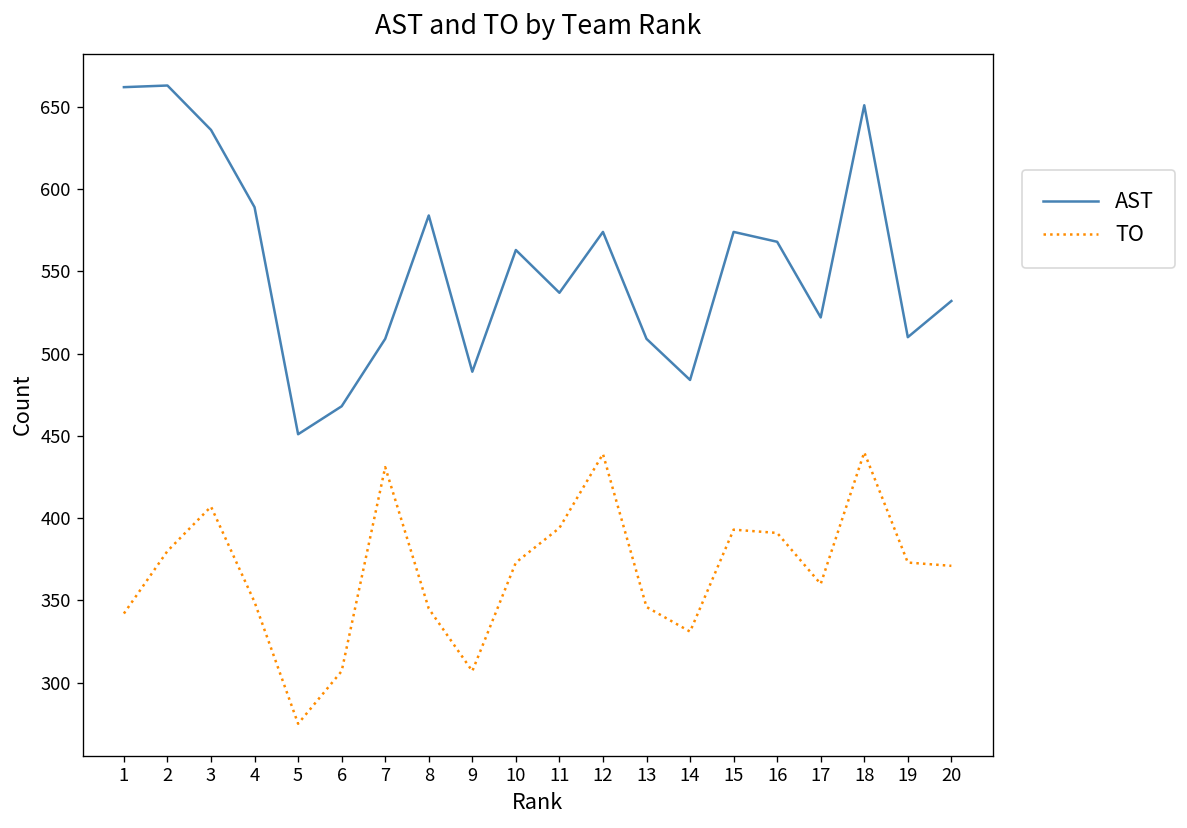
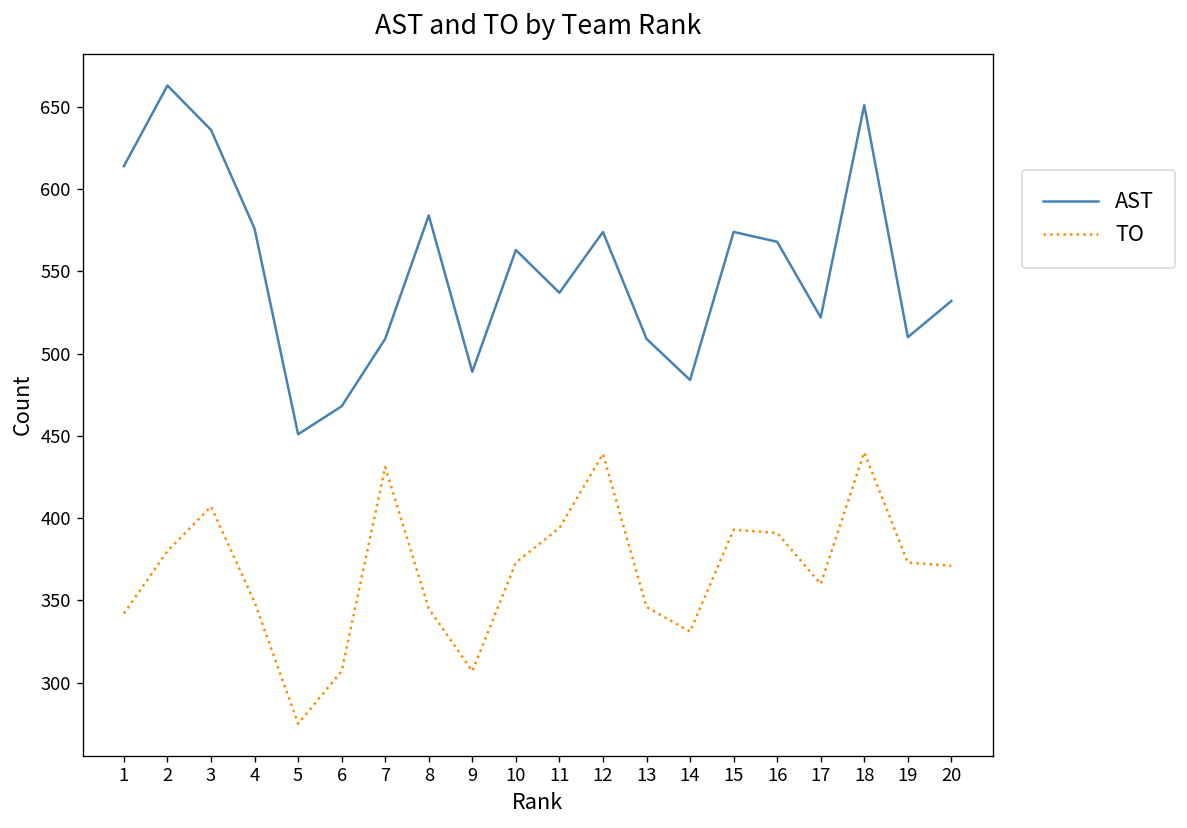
AST, 1: 662 -> 614
AST, 4: 589 -> 576
